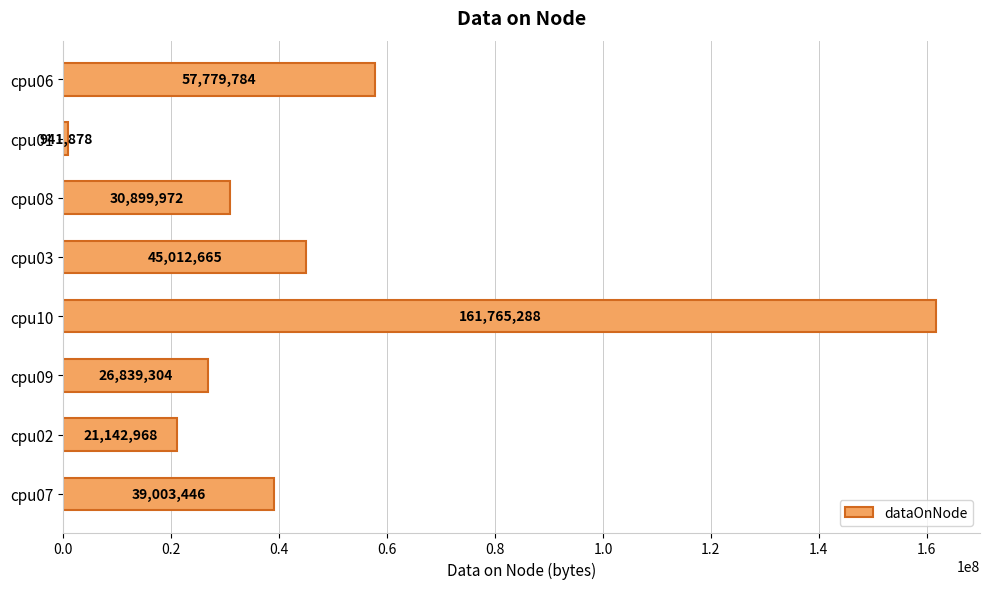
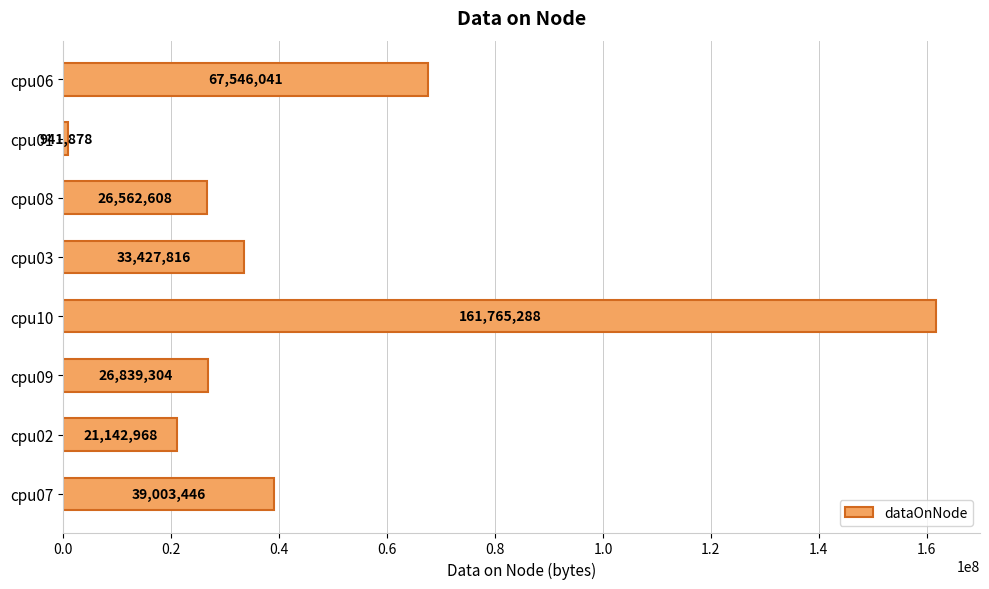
cpu06: 57,779,784 -> 67,546,041
cpu08: 30,899,972 -> 26,562,608
cpu03: 45,012,665 -> 33,427,816
